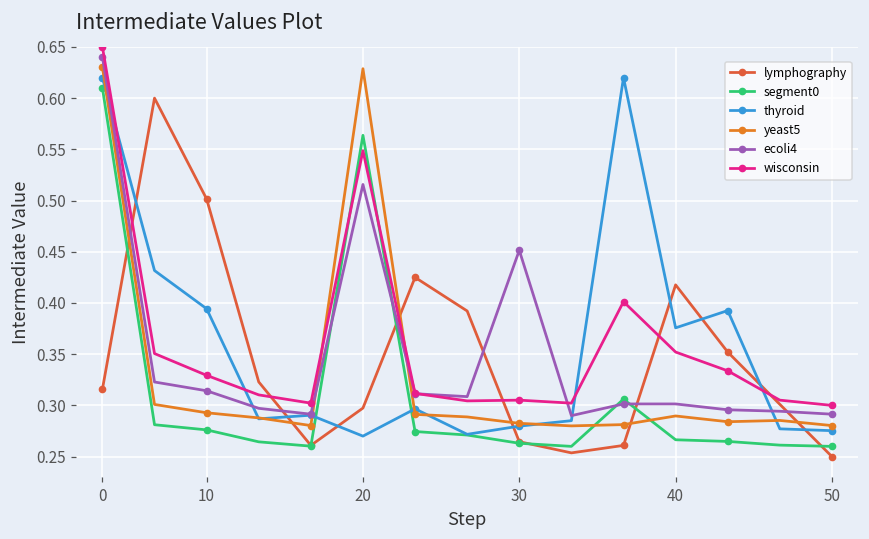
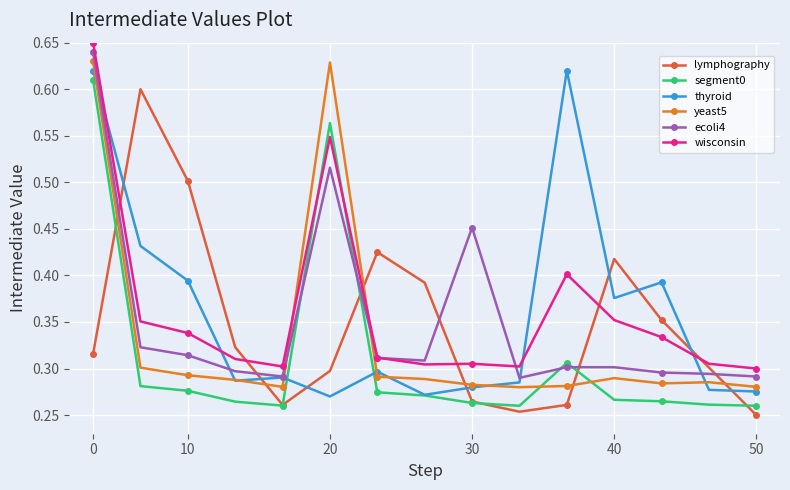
wisconsin, 10: 0.33 -> 0.34
